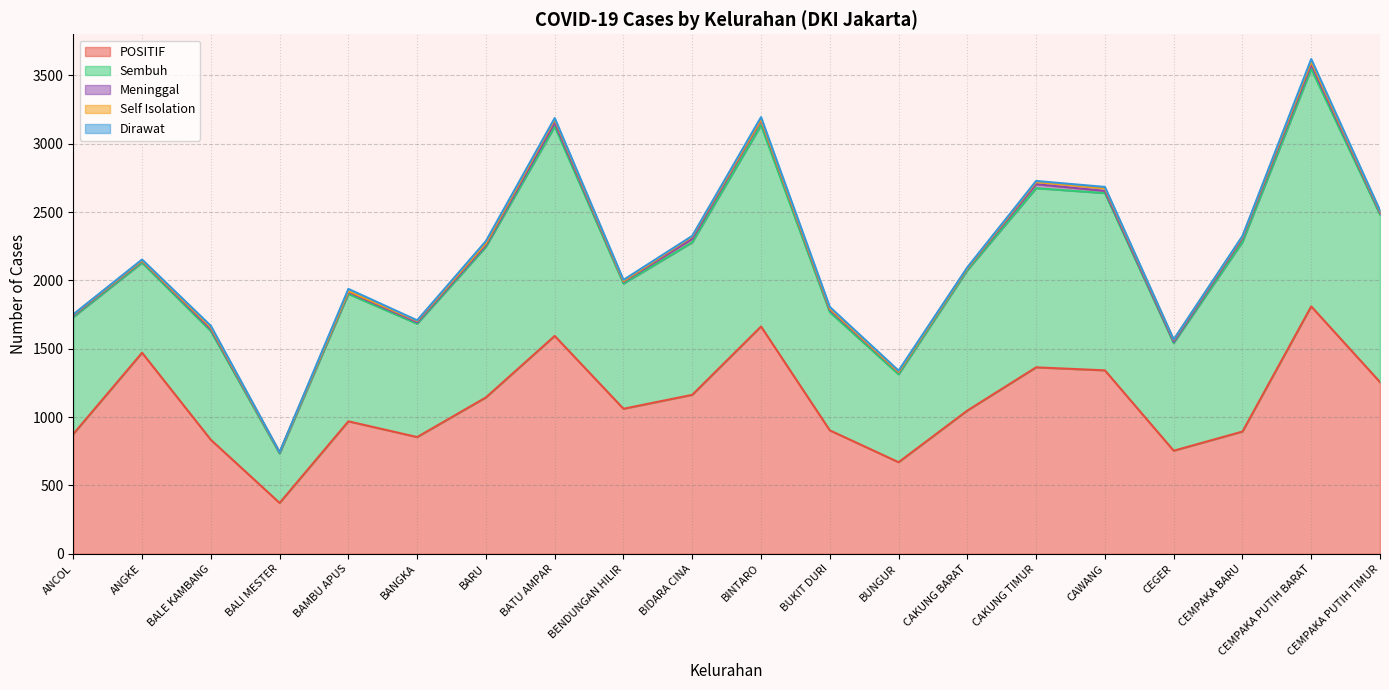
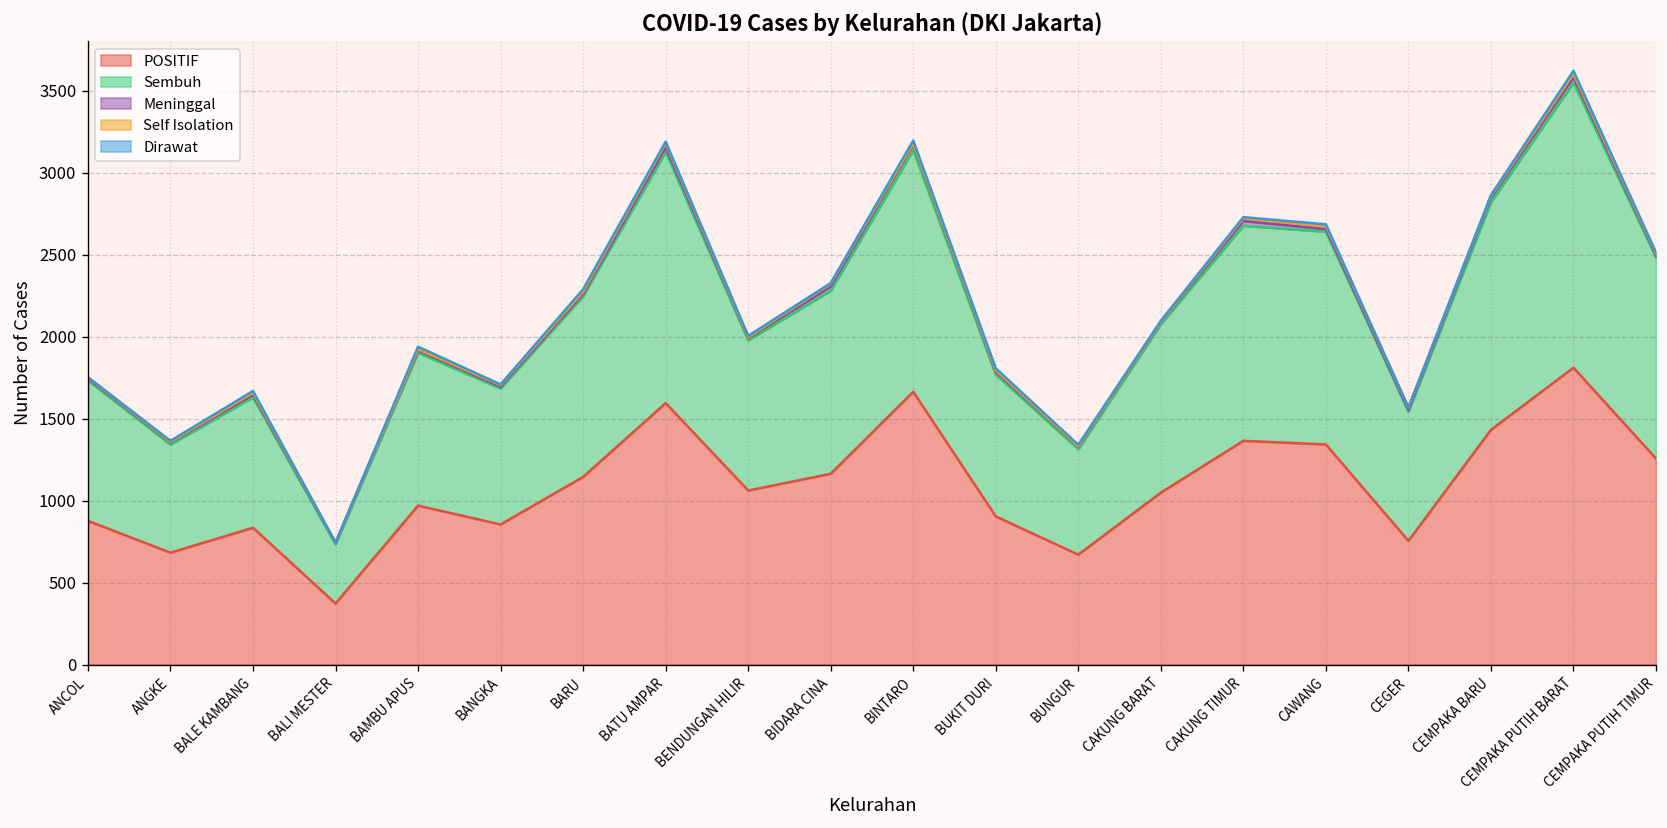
POSITIF, ANGKE: 1470 -> 680
POSITIF, CEMPAKA BARU: 890 -> 1430
